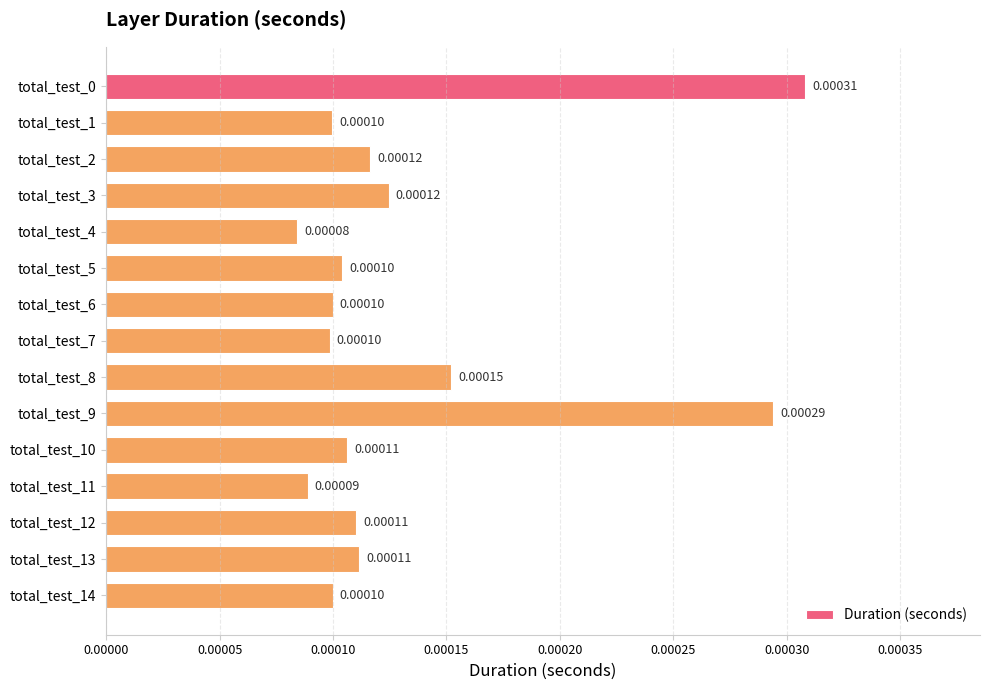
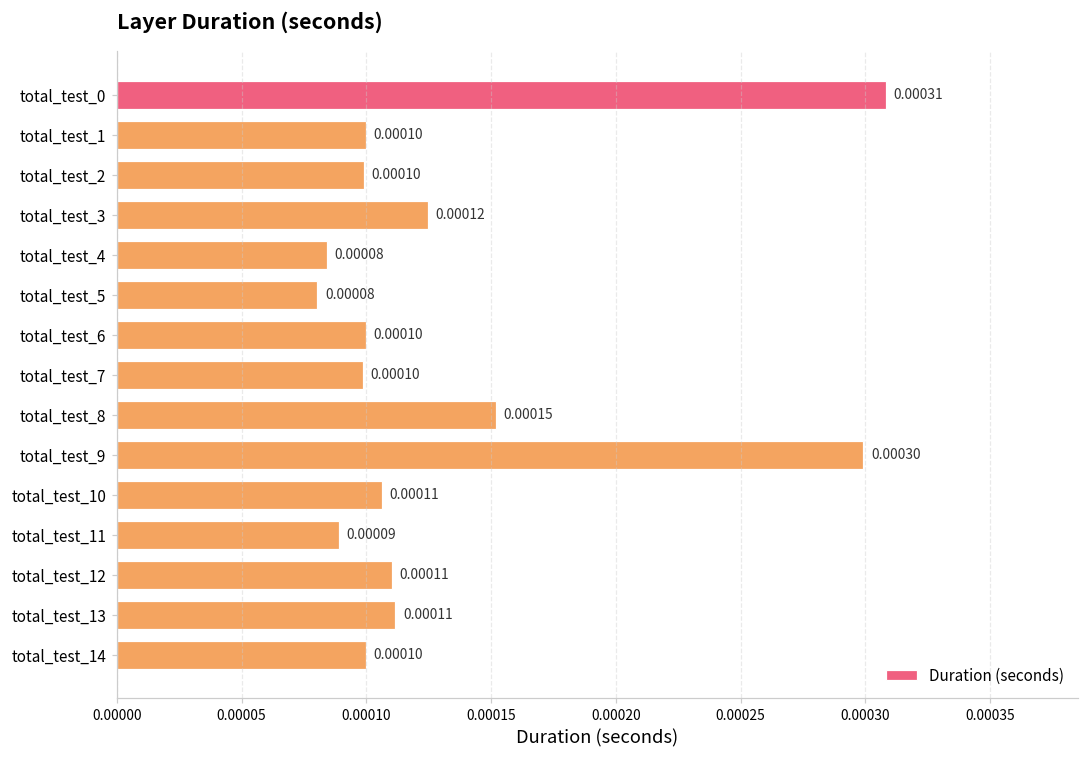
total_test_2: 0.00012 -> 0.00010
total_test_5: 0.00010 -> 0.00008
total_test_9: 0.00029 -> 0.00030
